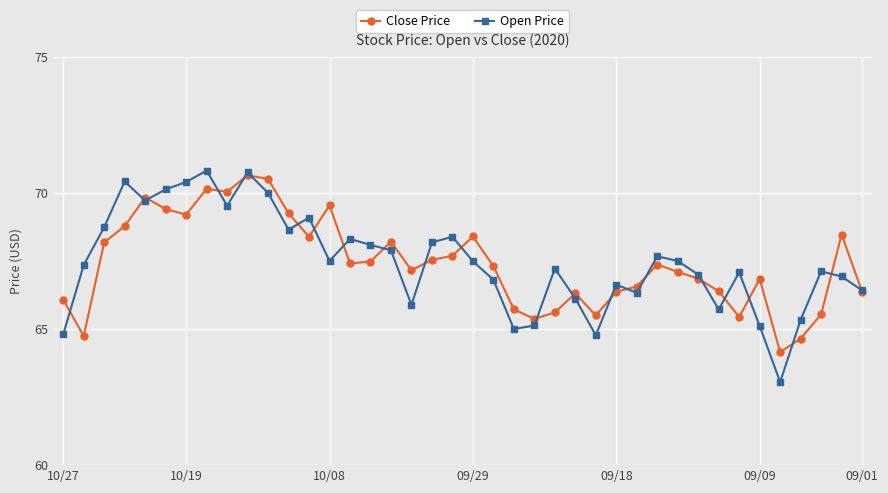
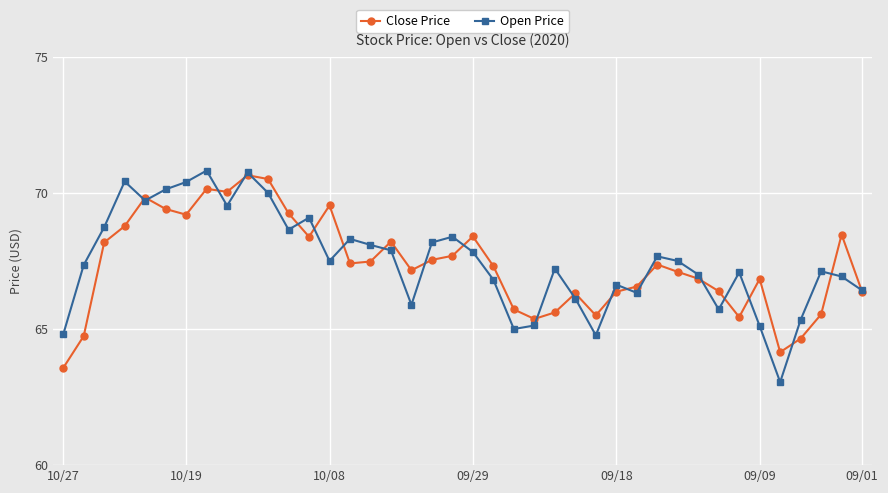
Close Price, 10/27: 66.1 -> 63.6
Open Price, 09/29: 67.5 -> 67.8
